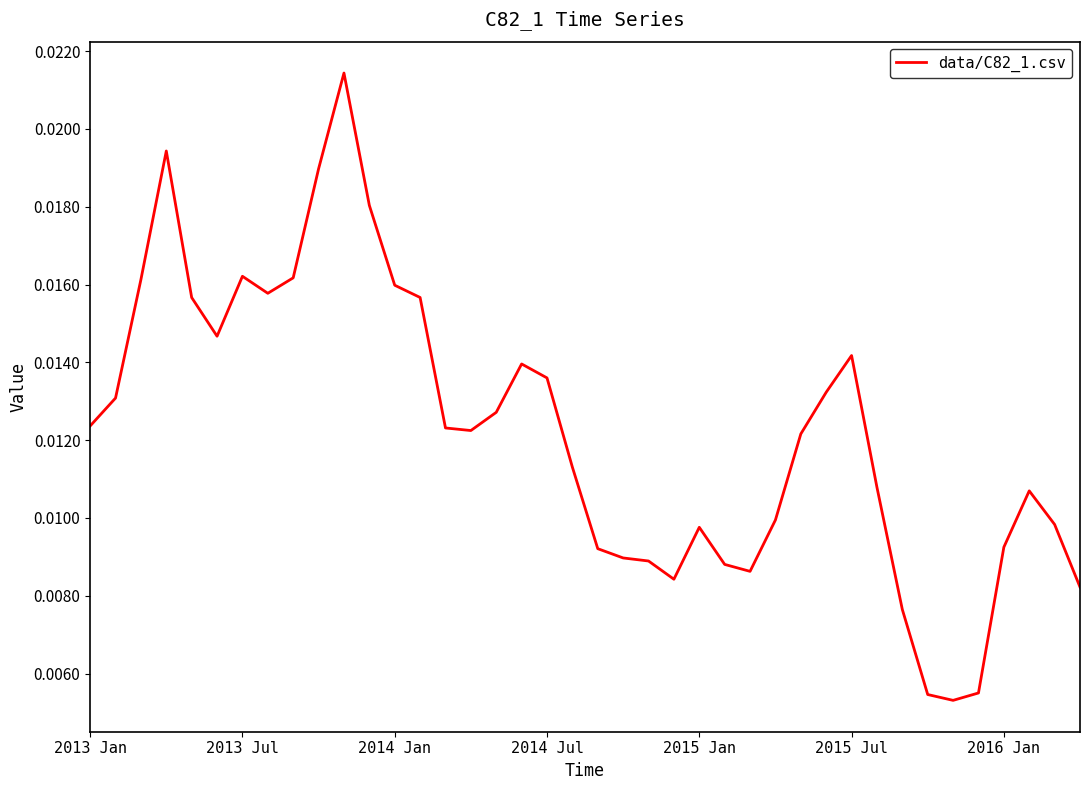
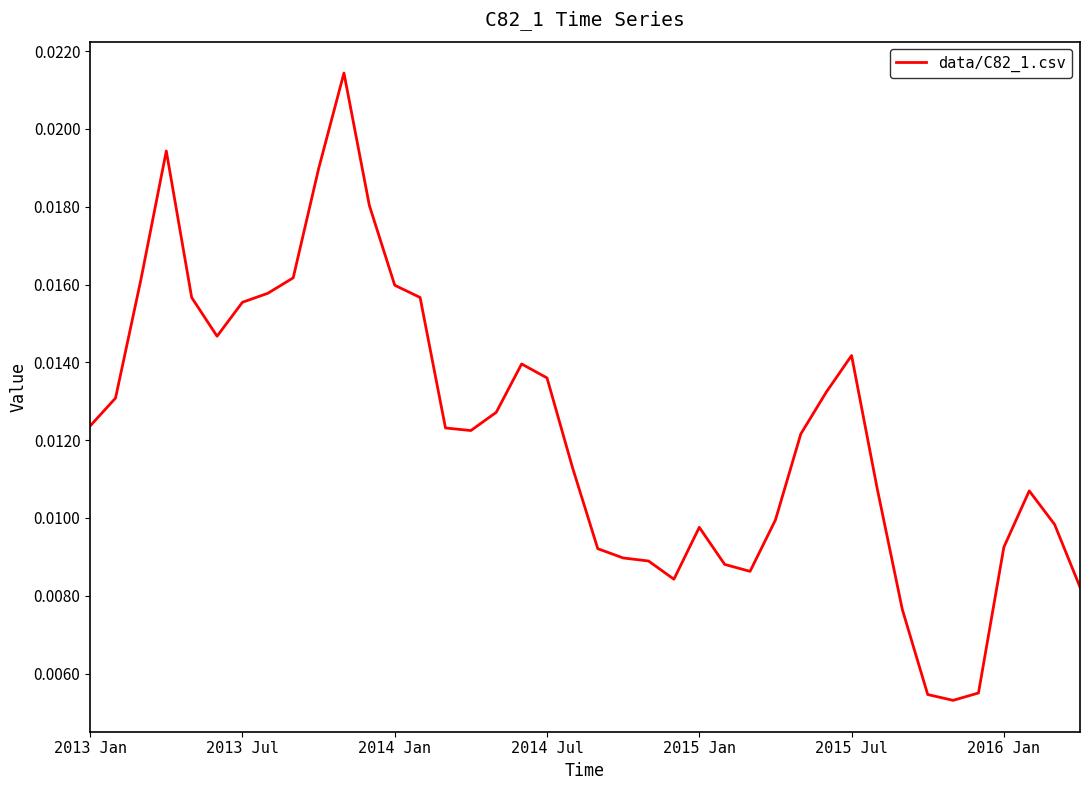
2013 Jul: 0.0162 -> 0.0155
